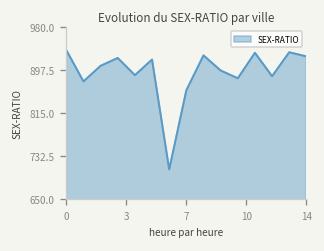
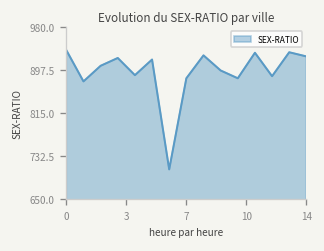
7: 860 -> 880
